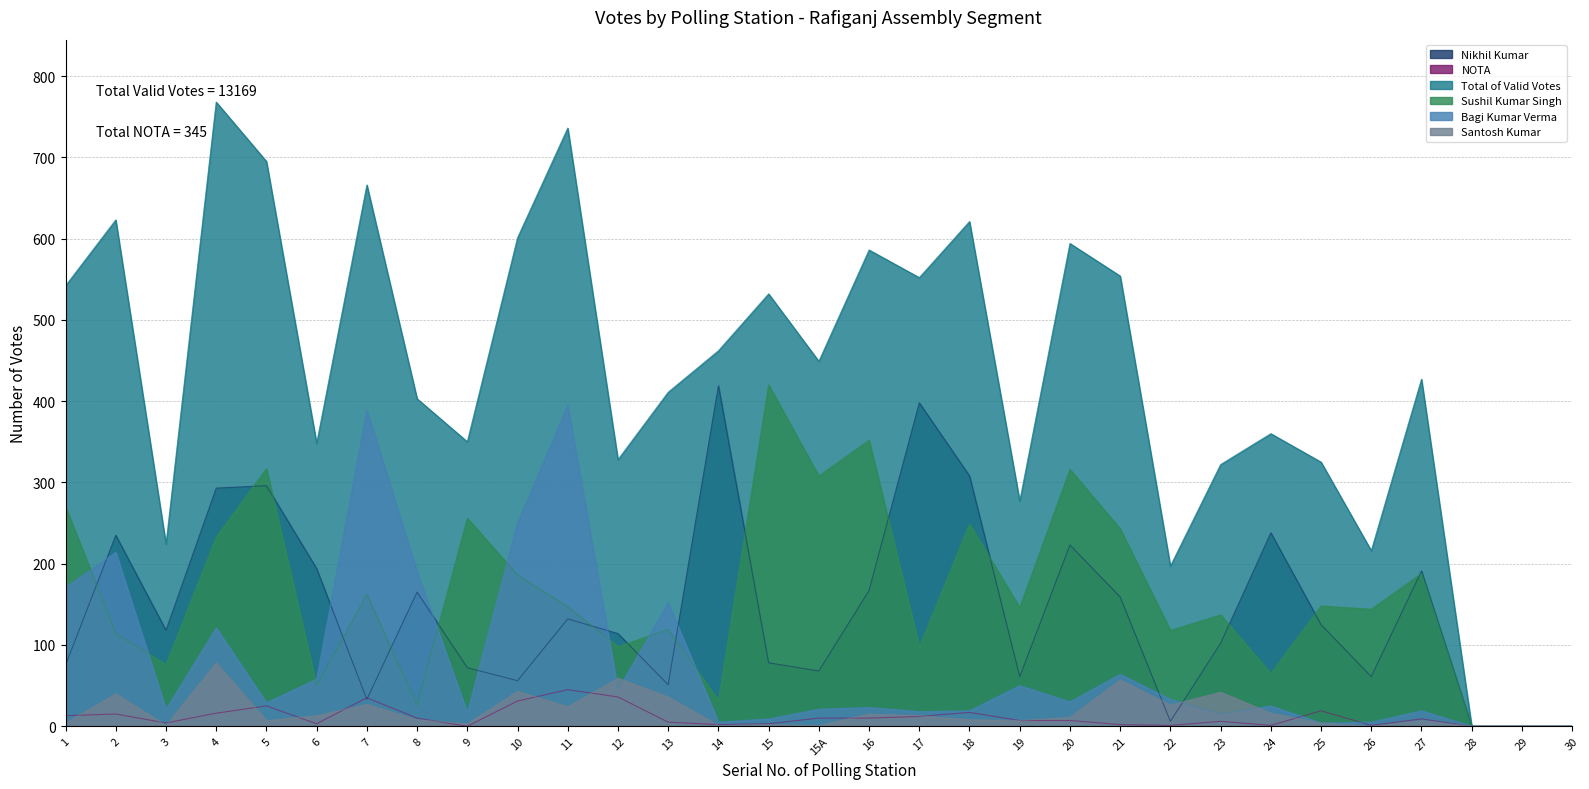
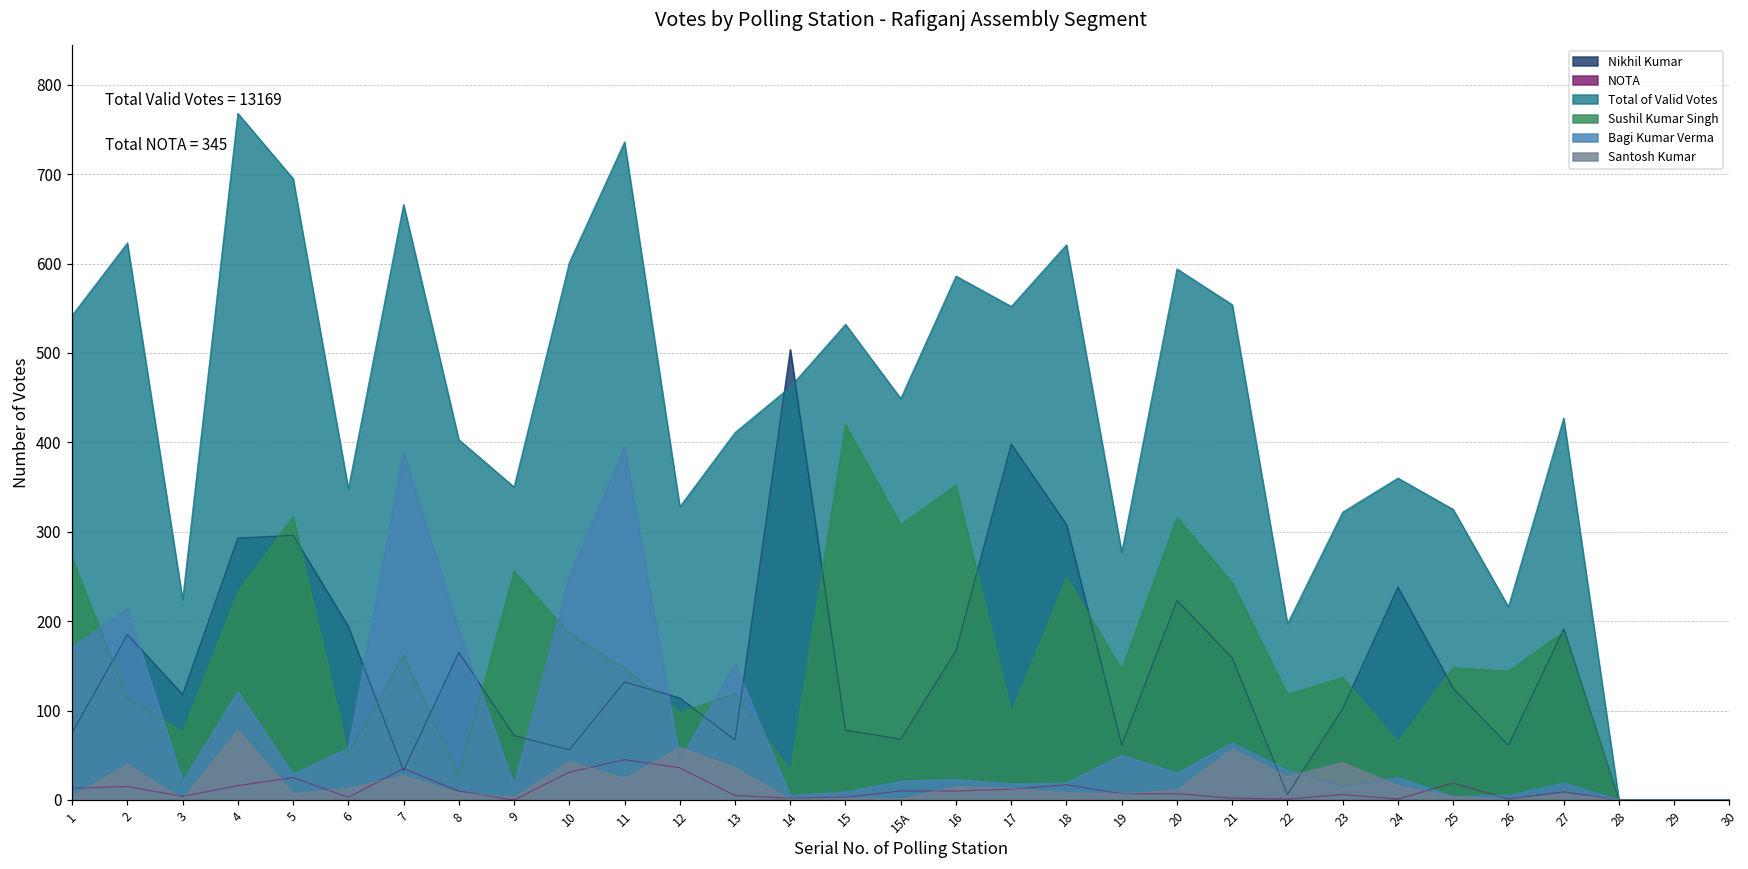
Nikhil Kumar, 2: 240 -> 190
Nikhil Kumar, 13: 50 -> 70
Nikhil Kumar, 14: 420 -> 500
